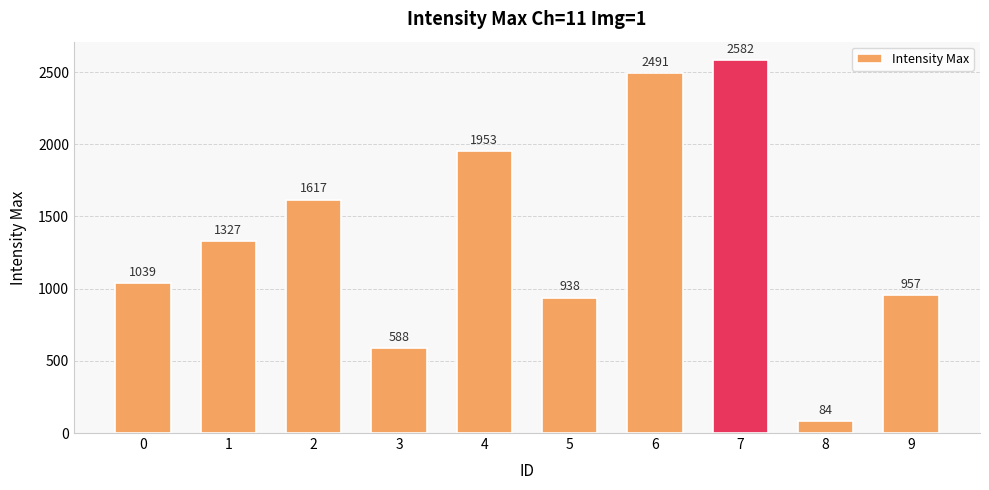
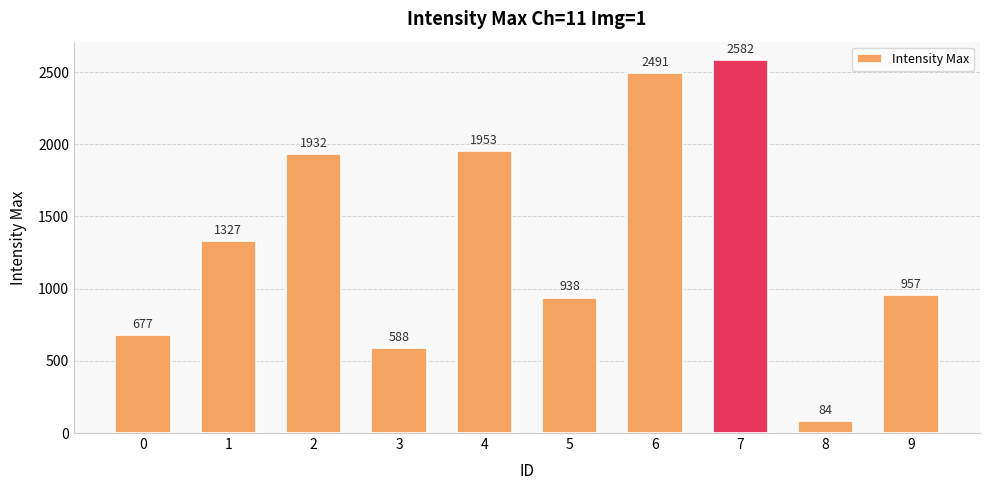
0: 1039 -> 677
2: 1617 -> 1932
